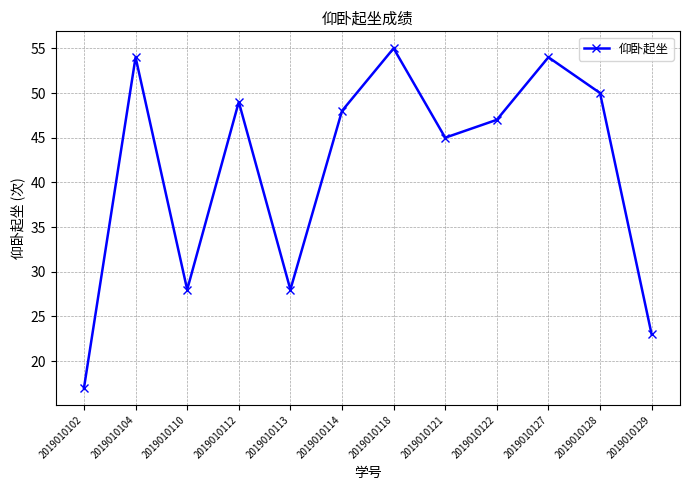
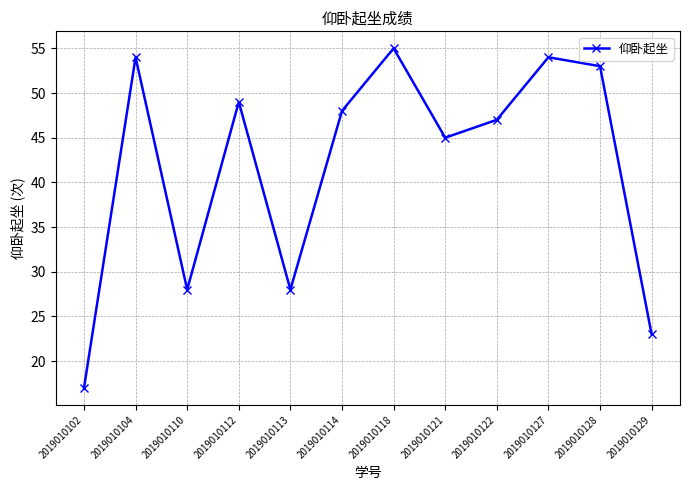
2019010128: 50 -> 53
